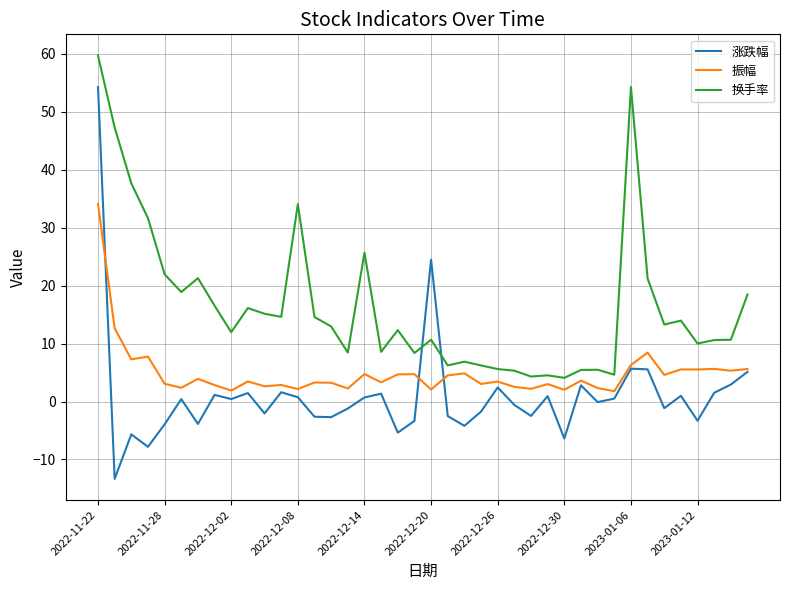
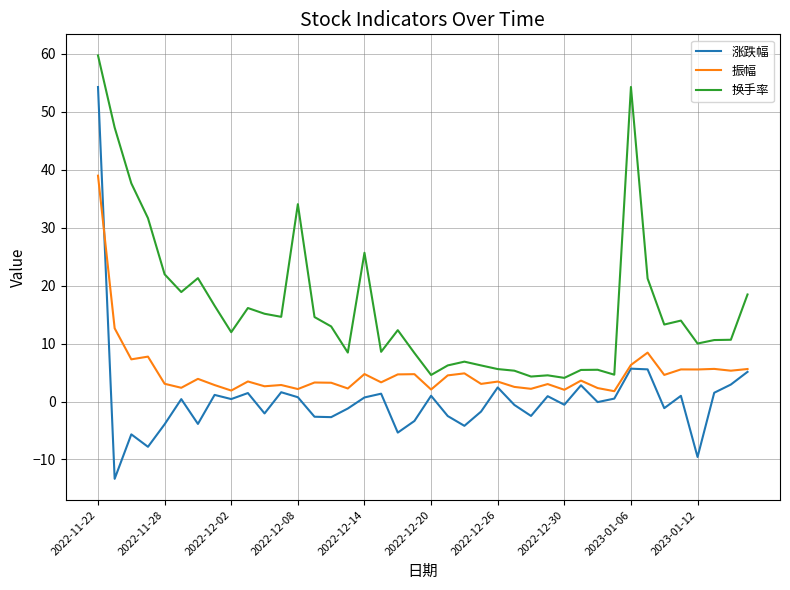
振幅, 2022-11-22: 34 -> 39
涨跌幅, 2022-12-20: 24 -> 1
换手率, 2022-12-20: 11 -> 5
涨跌幅, 2022-12-30: -6 -> -1
涨跌幅, 2023-01-12: -3 -> -10
